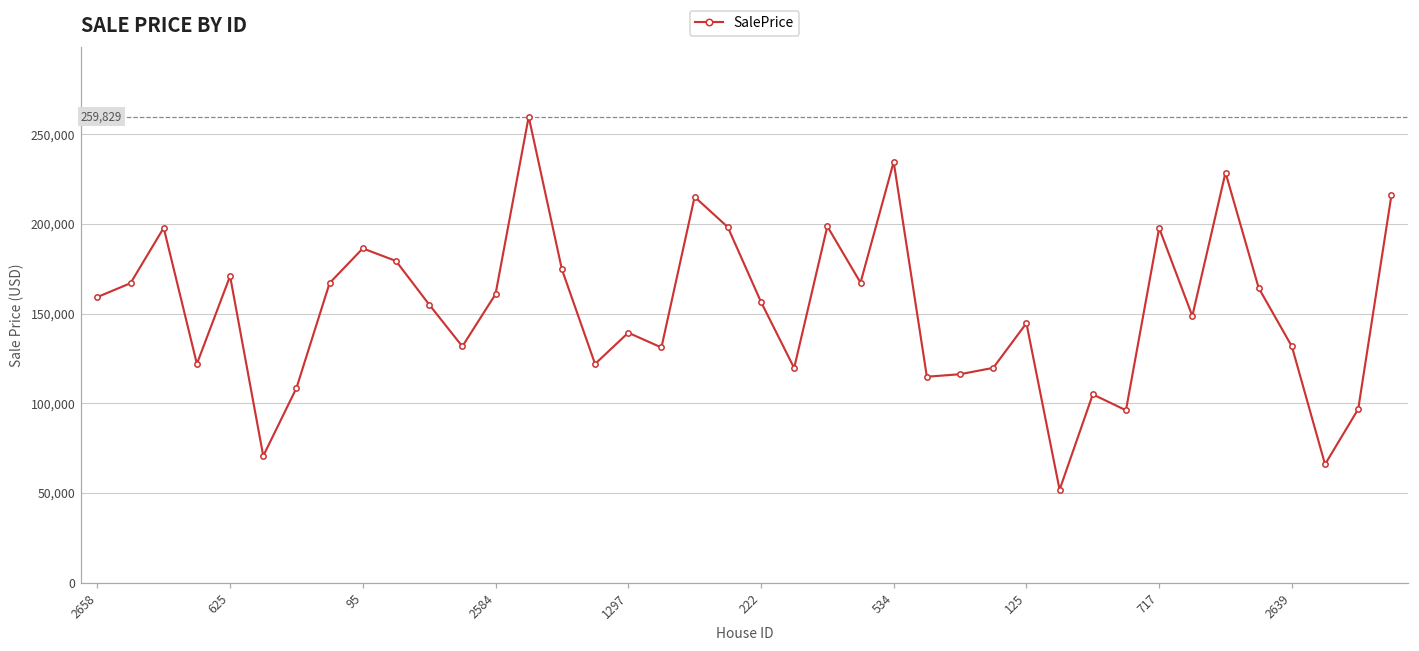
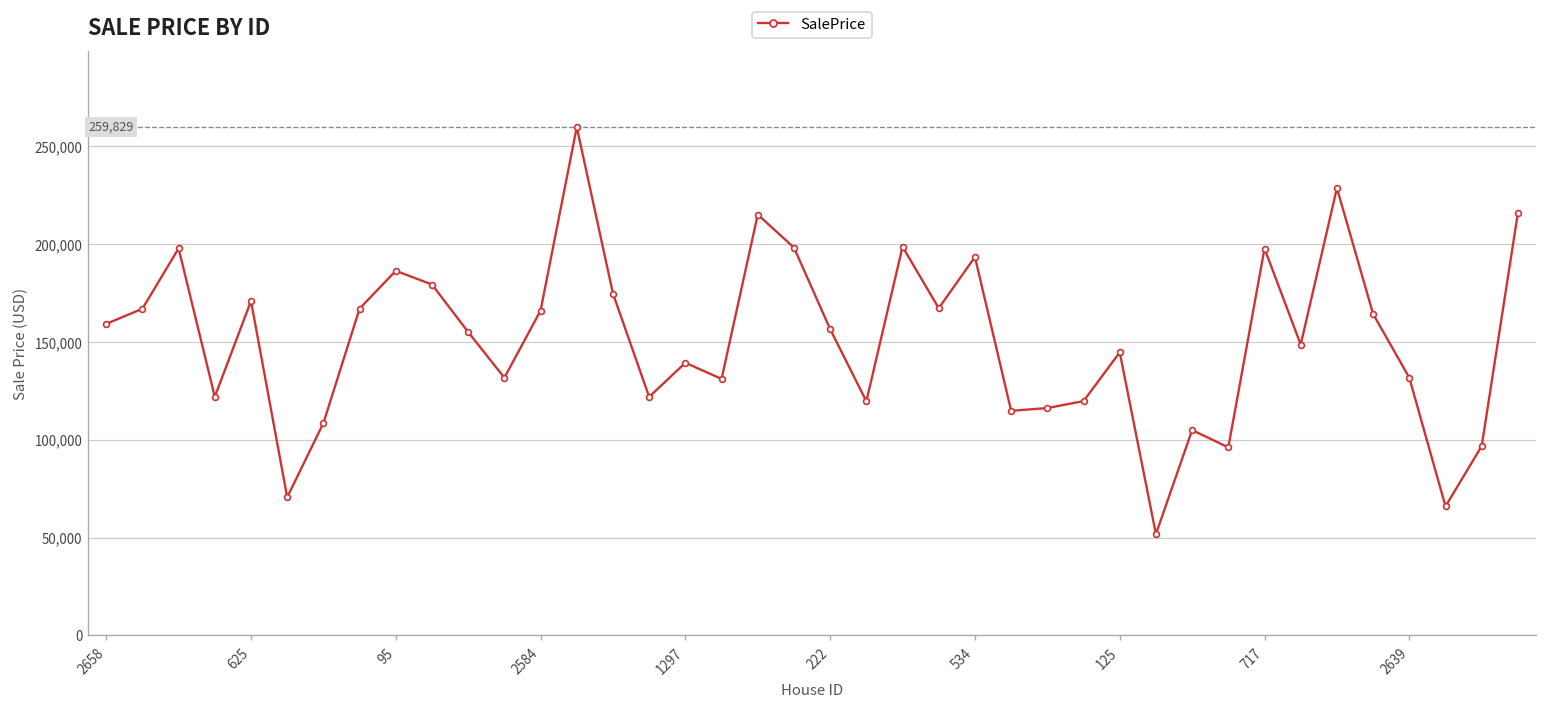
2584: 161,000 -> 166,000
534: 235,000 -> 193,000
